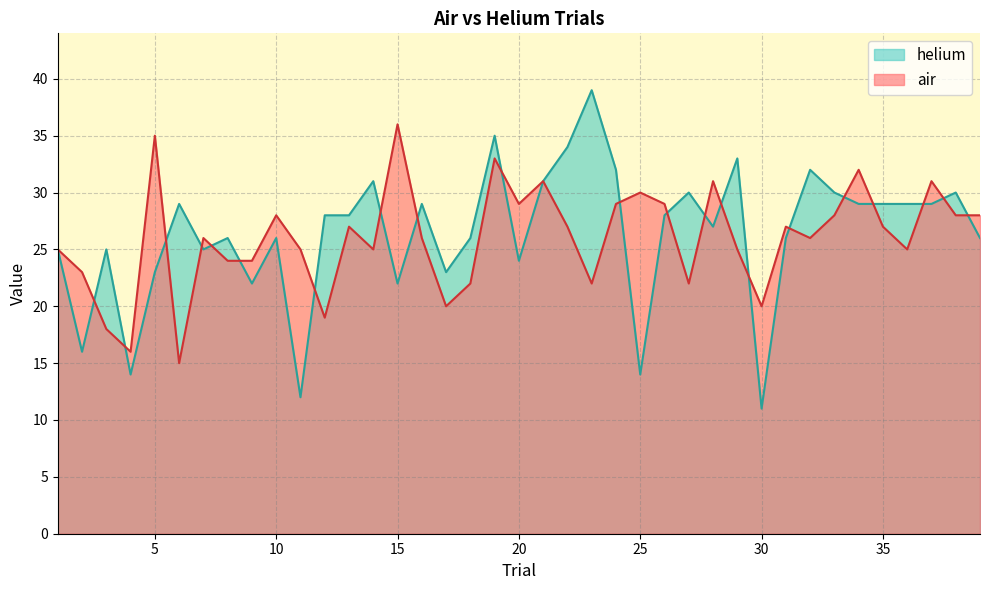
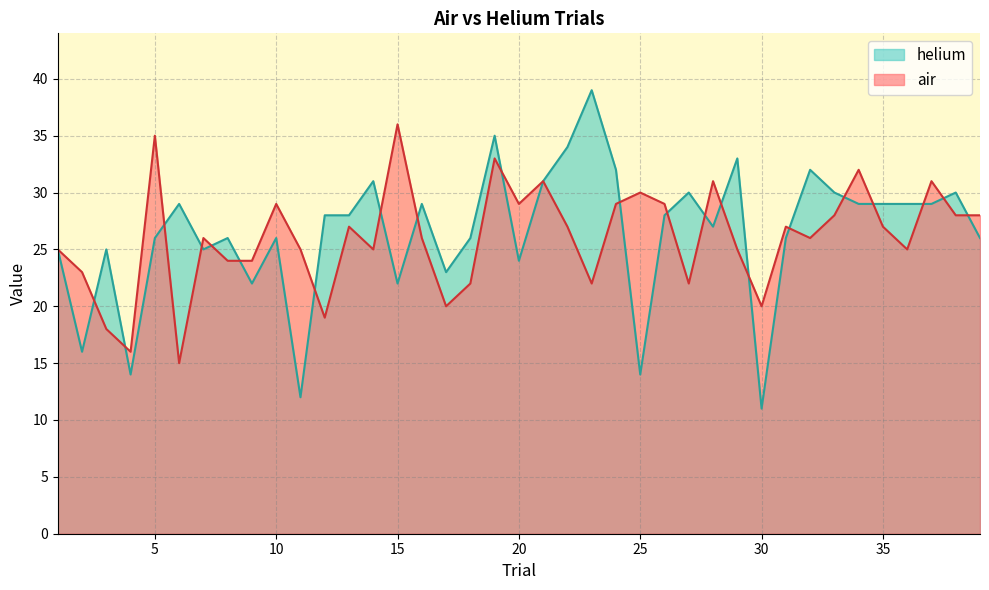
helium, 5: 23 -> 26
air, 10: 28 -> 29
